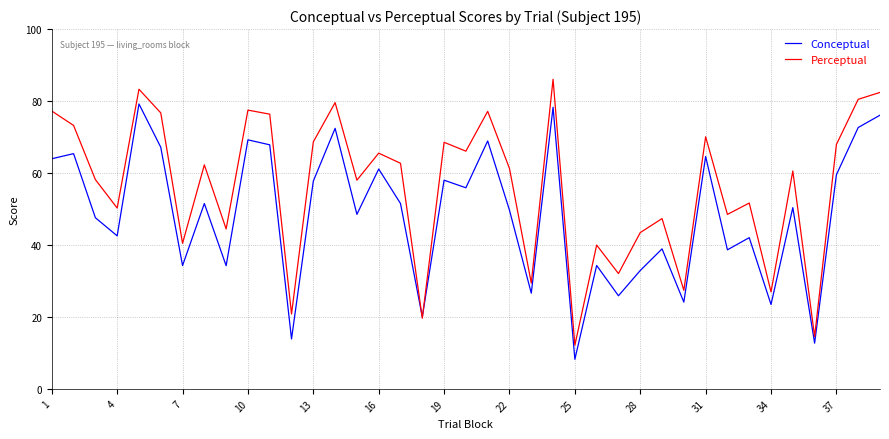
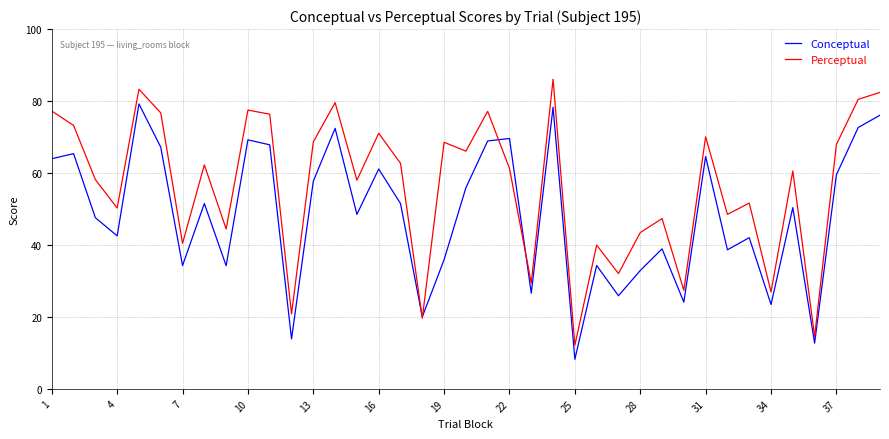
Perceptual, 16: 66 -> 71
Conceptual, 19: 58 -> 36
Conceptual, 22: 50 -> 70
